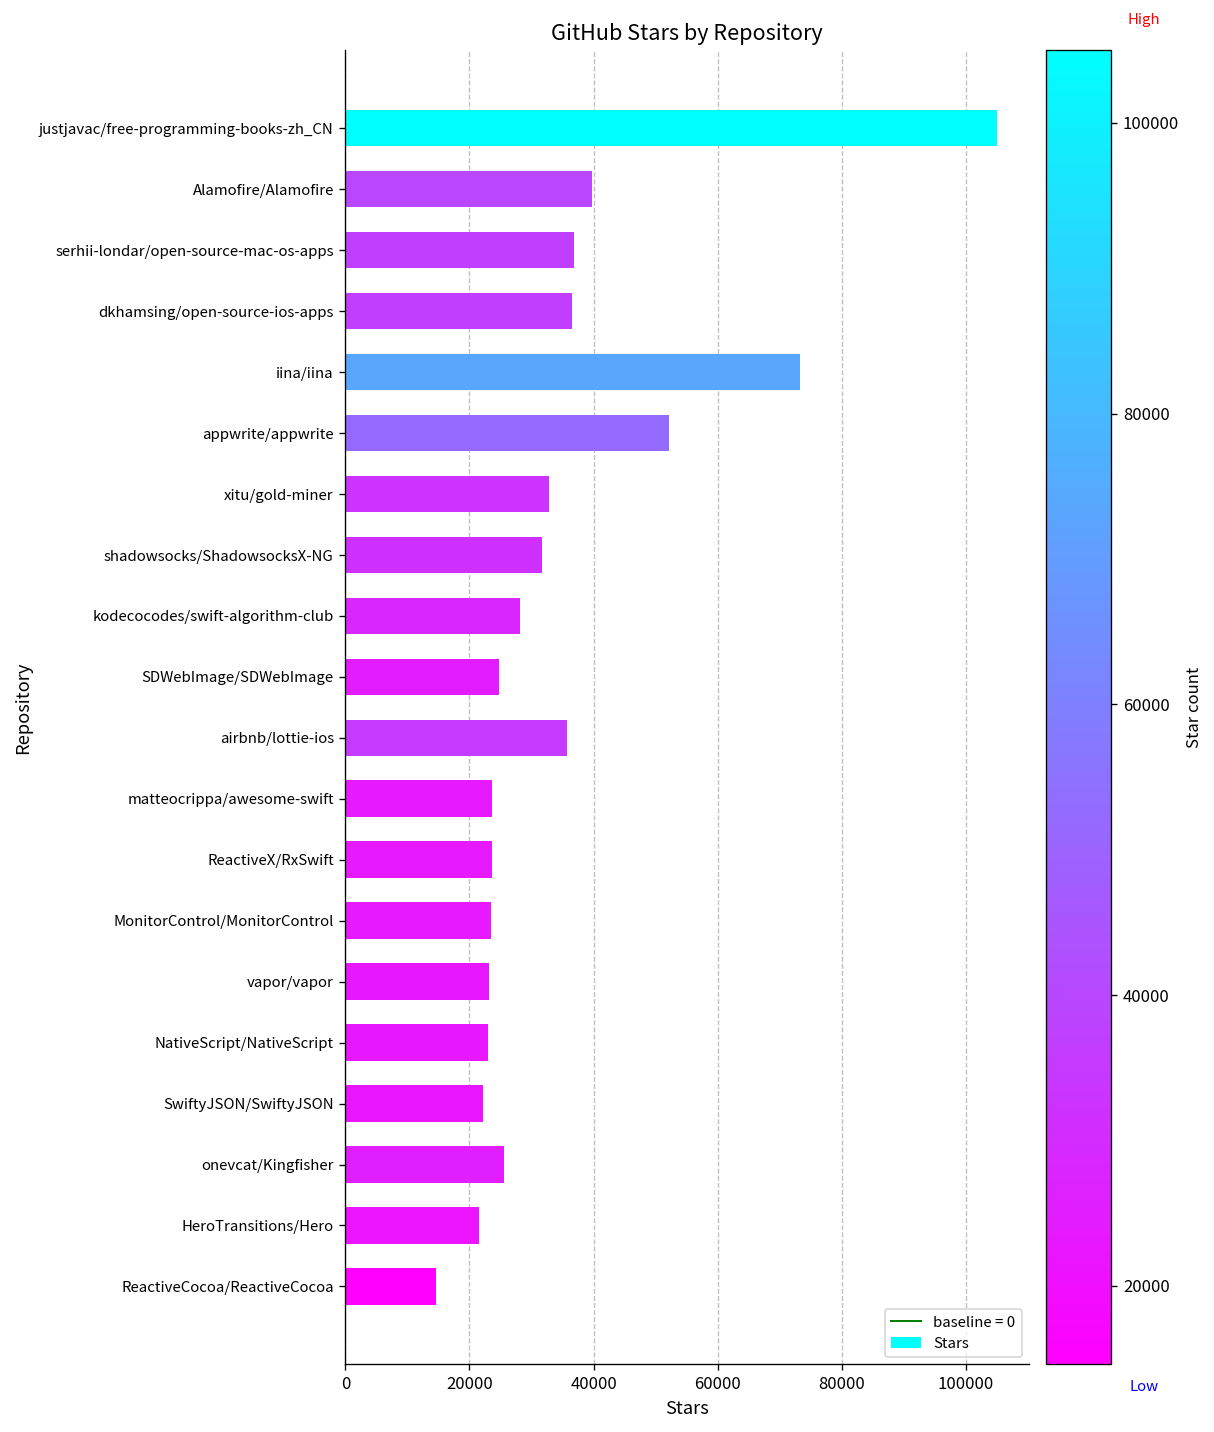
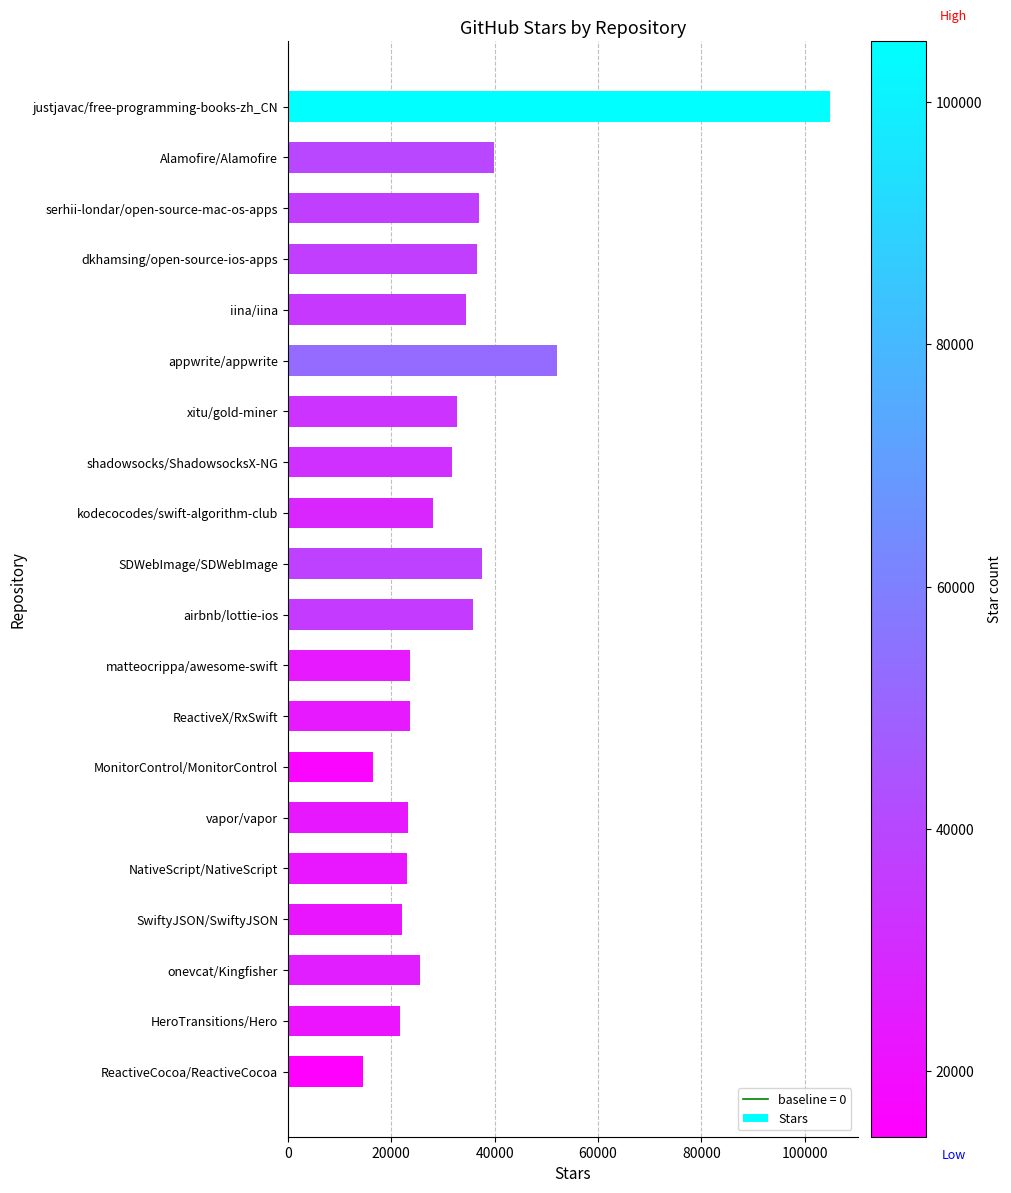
iina/iina: 73000 -> 35000
SDWebImage/SDWebImage: 25000 -> 38000
MonitorControl/MonitorControl: 24000 -> 16000
